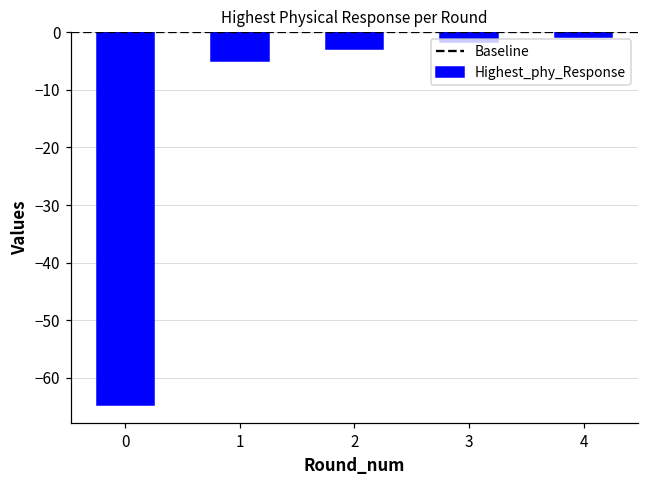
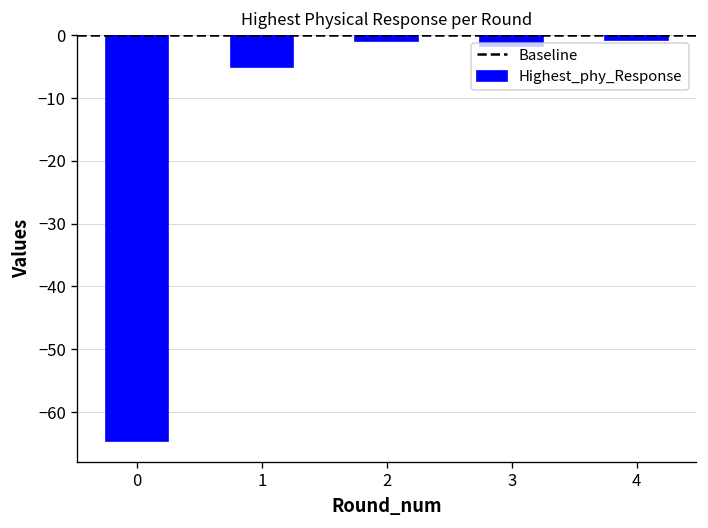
2: -3 -> -1
